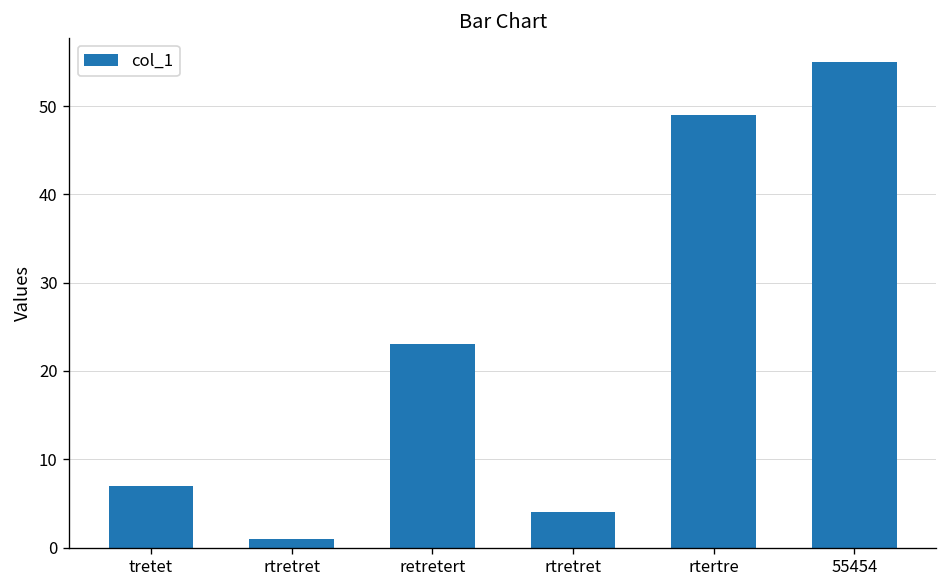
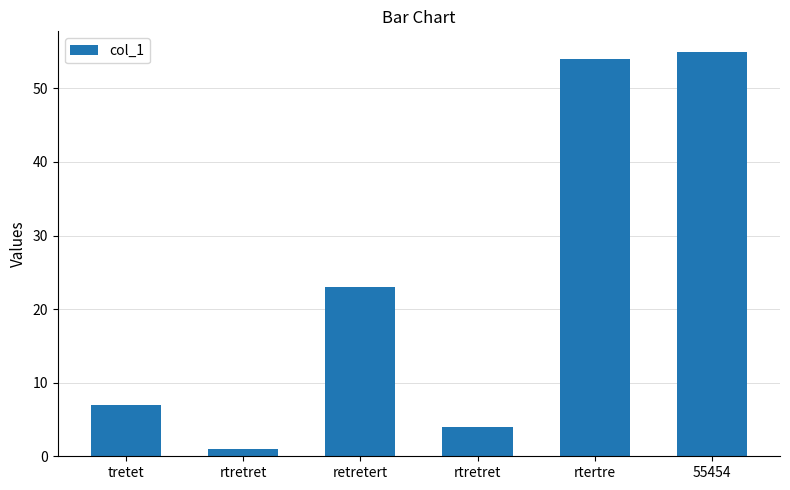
rtertre: 49 -> 54
